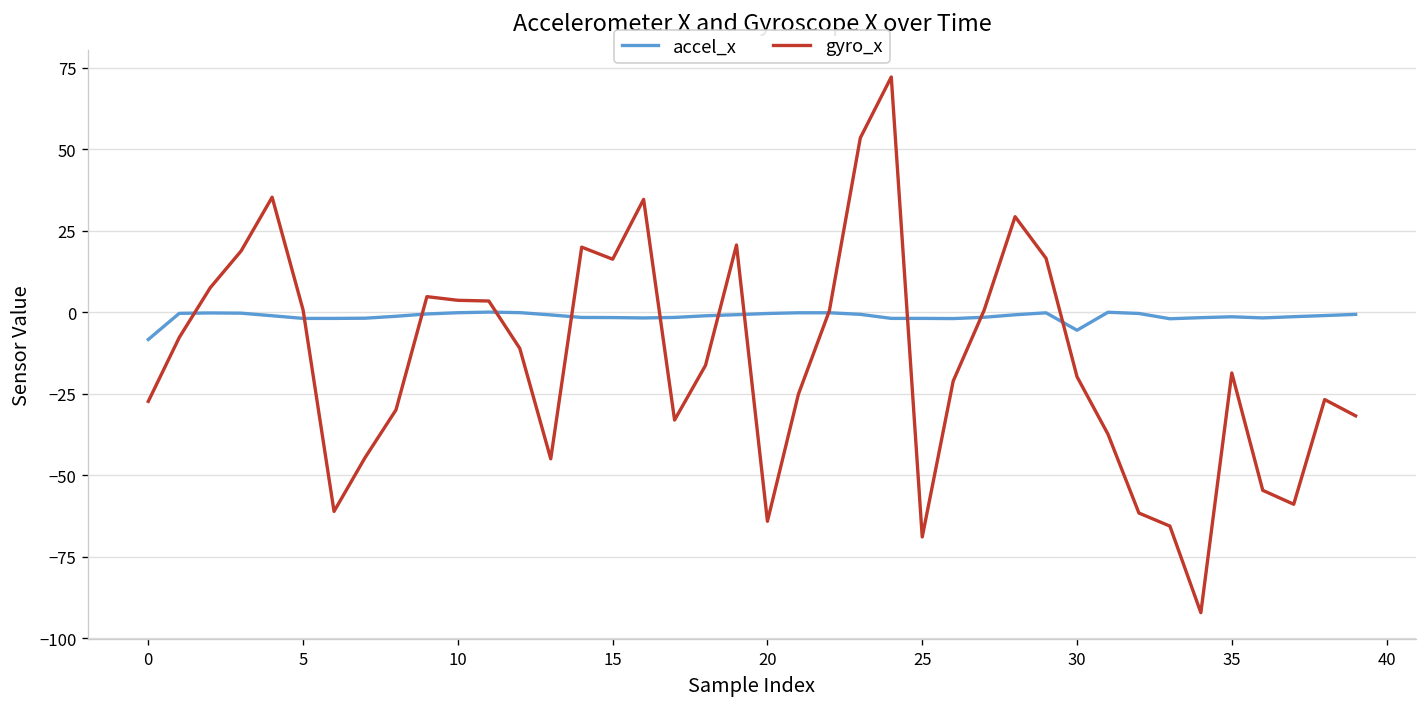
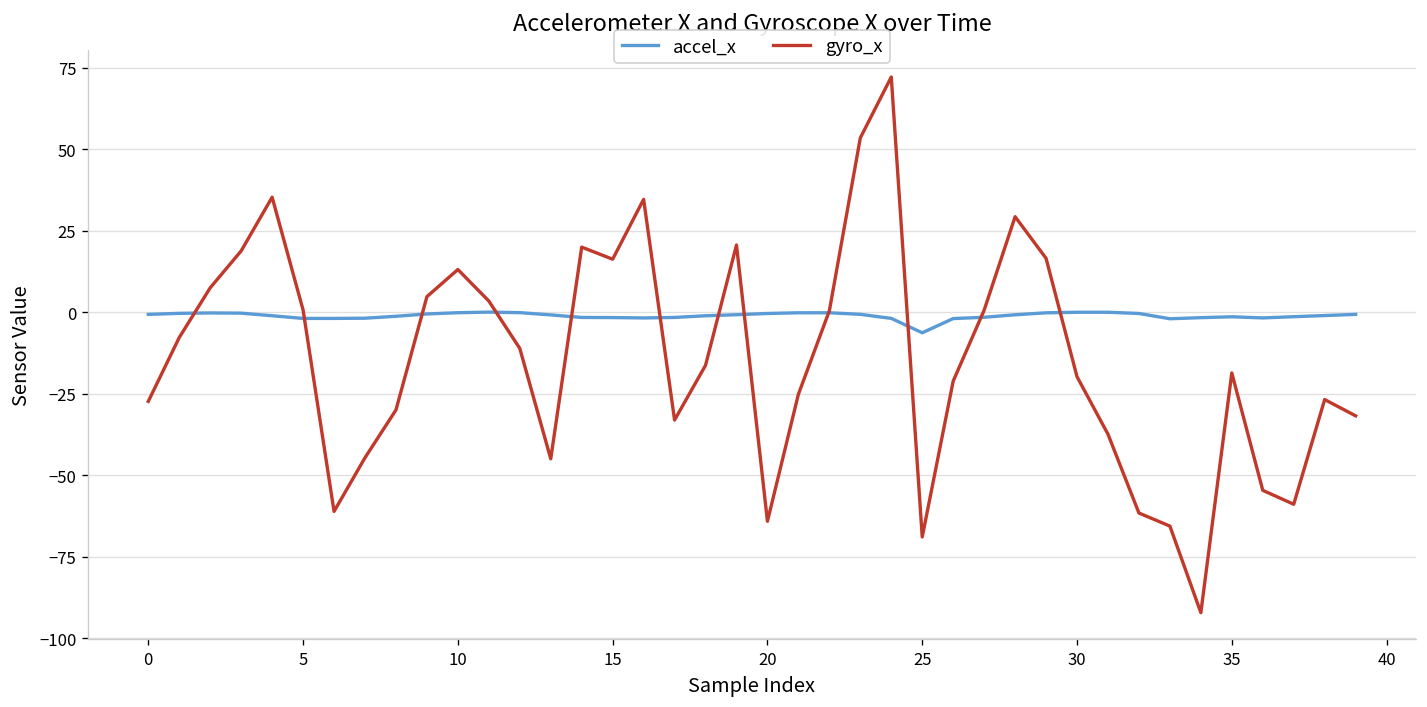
accel_x, 0: -8 -> -1
gyro_x, 10: 4 -> 13
accel_x, 25: -2 -> -6
accel_x, 30: -6 -> 0
